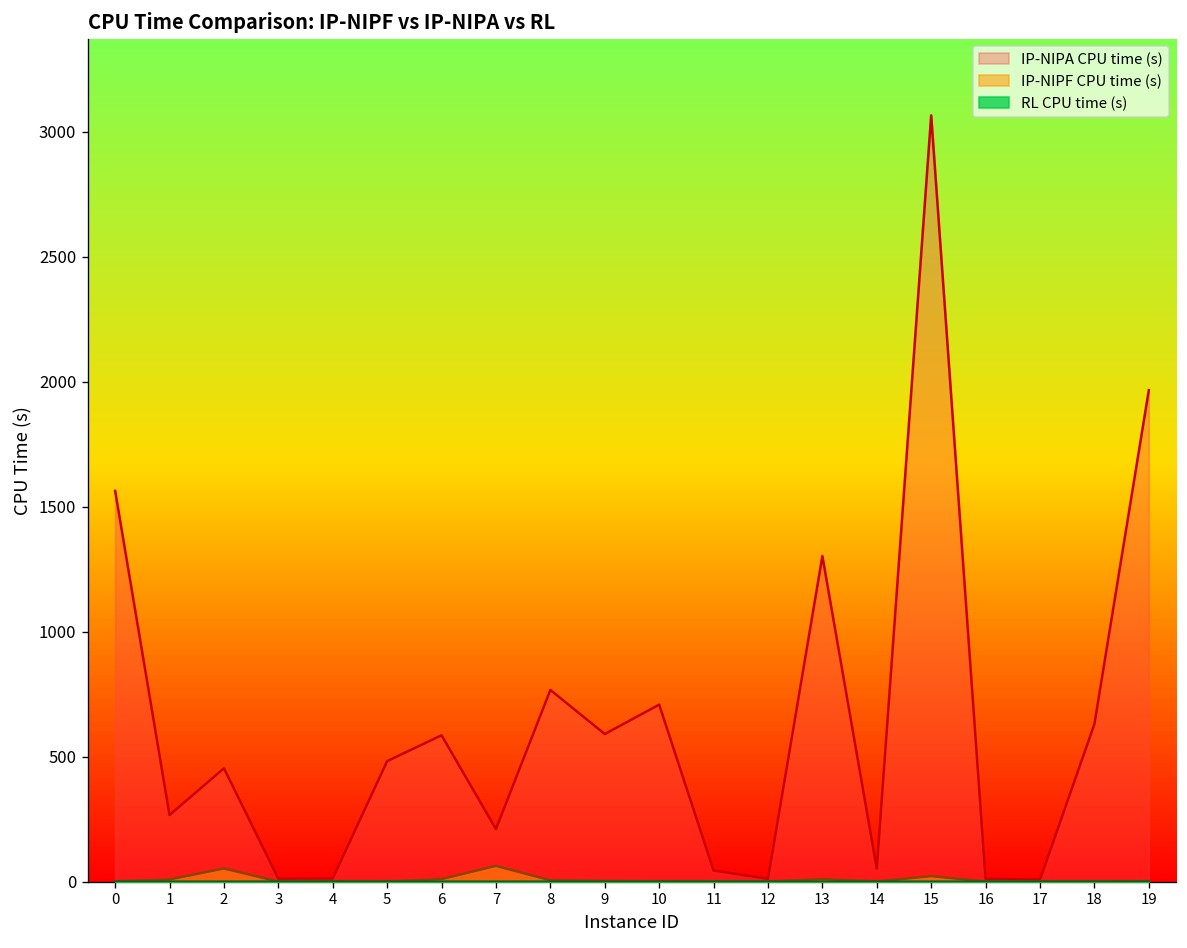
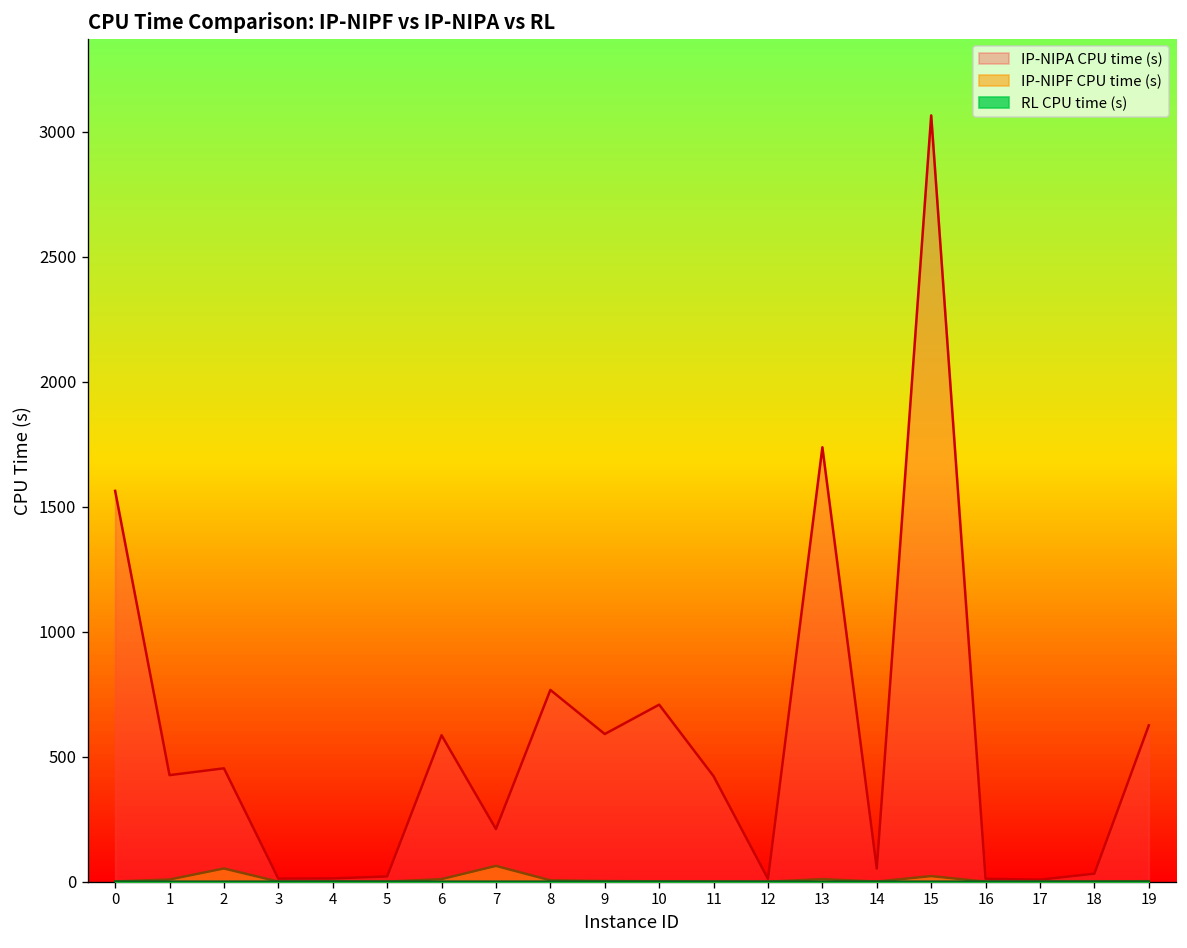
IP-NIPA CPU time (s), 1: 270 -> 430
IP-NIPA CPU time (s), 5: 480 -> 20
IP-NIPA CPU time (s), 11: 40 -> 420
IP-NIPA CPU time (s), 13: 1300 -> 1740
IP-NIPA CPU time (s), 18: 630 -> 30
IP-NIPA CPU time (s), 19: 1970 -> 630
